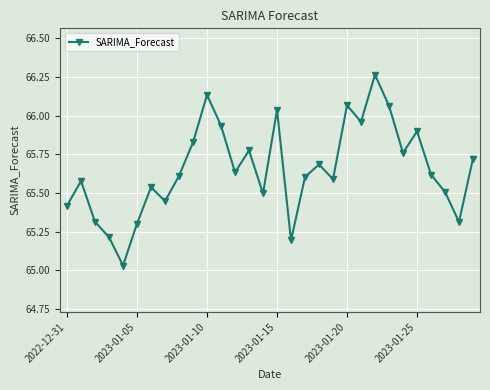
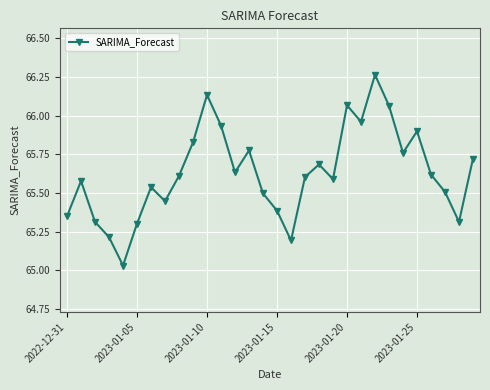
2022-12-31: 65.42 -> 65.35
2023-01-15: 66.04 -> 65.39
